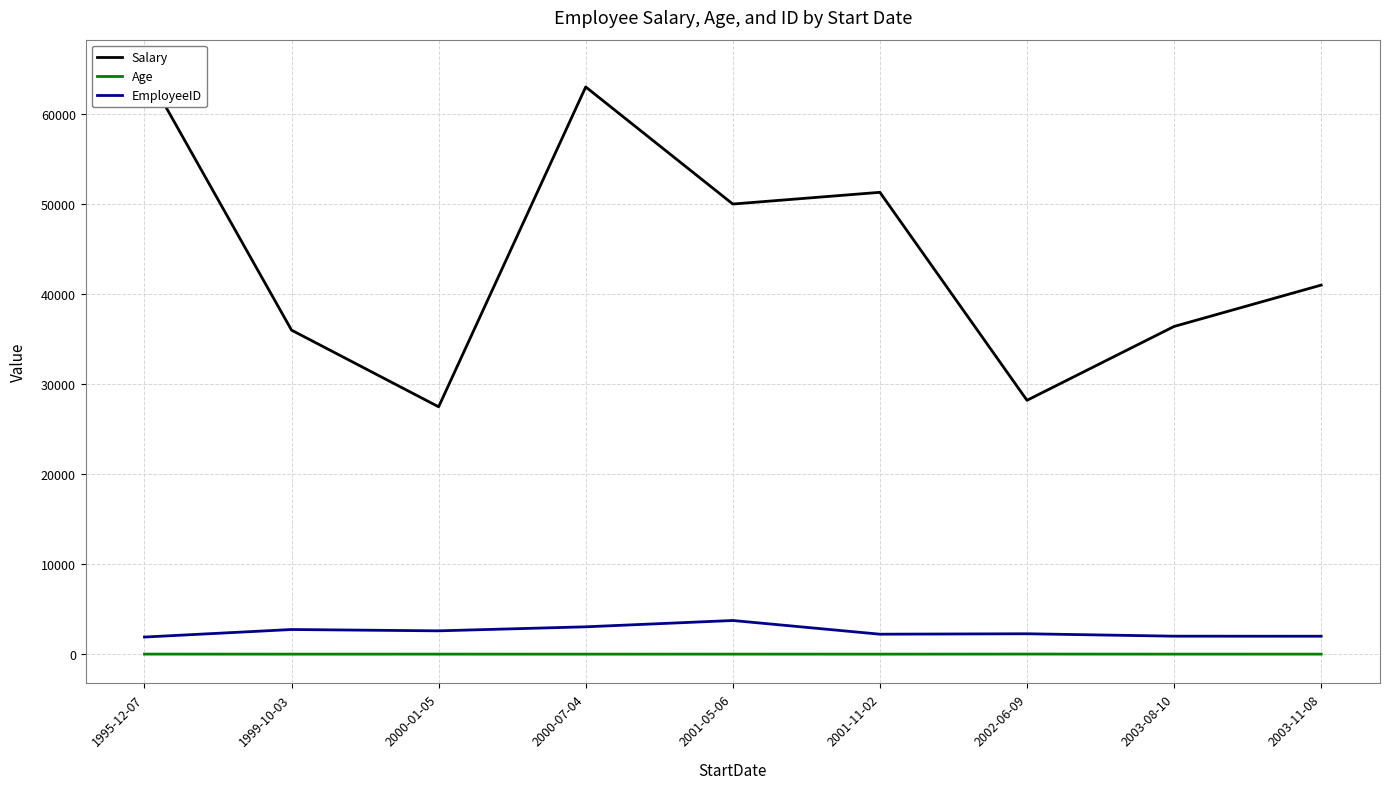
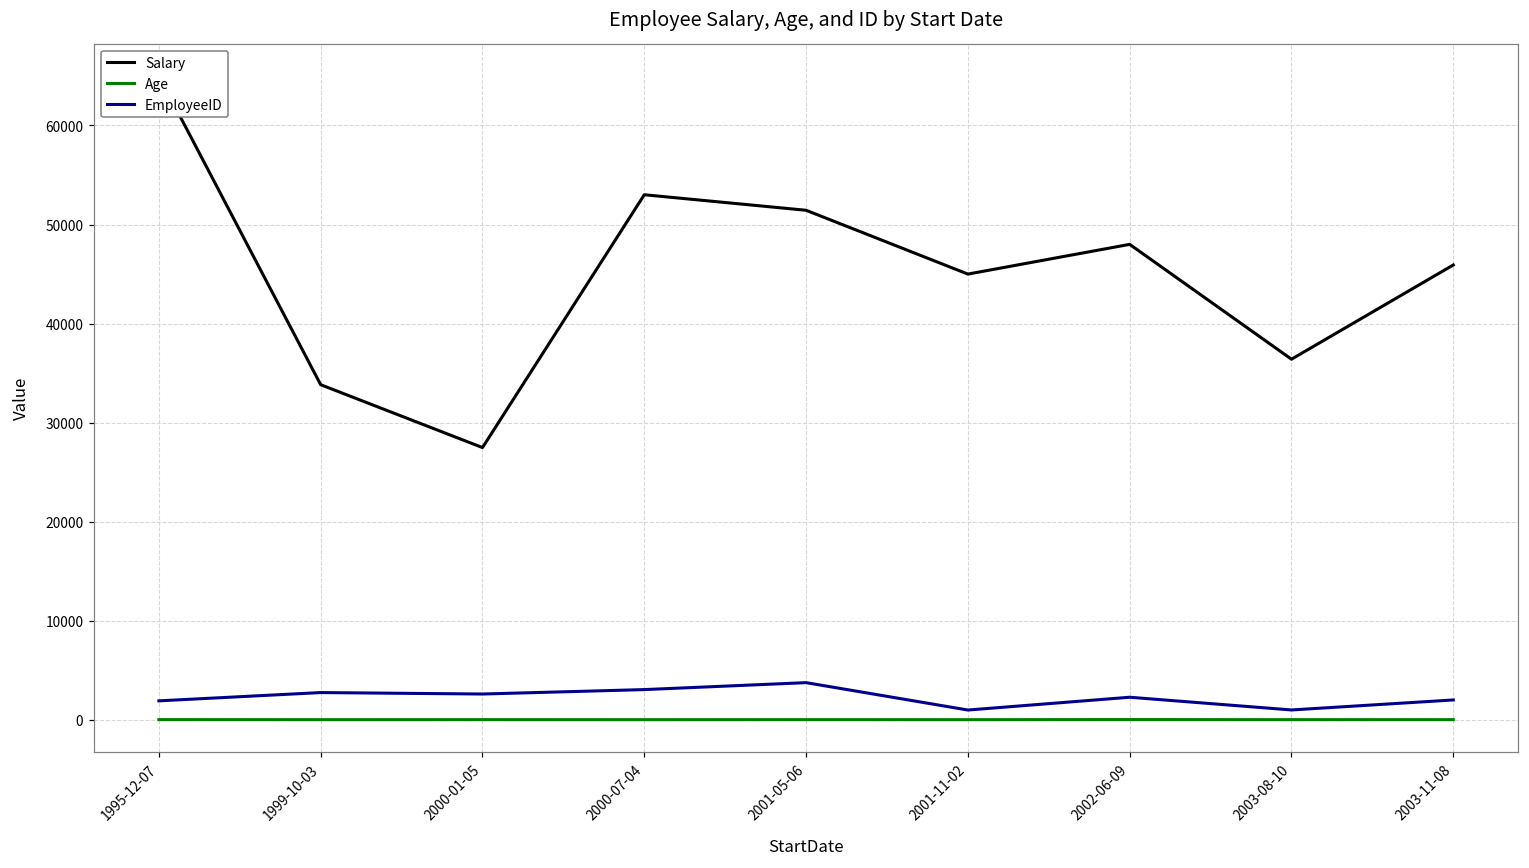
Salary, 1999-10-03: 36000 -> 34000
Salary, 2000-07-04: 63000 -> 53000
Salary, 2001-05-06: 50000 -> 51000
Salary, 2001-11-02: 51000 -> 45000
EmployeeID, 2001-11-02: 2000 -> 1000
Salary, 2002-06-09: 28000 -> 48000
EmployeeID, 2003-08-10: 2000 -> 1000
Salary, 2003-11-08: 41000 -> 46000
